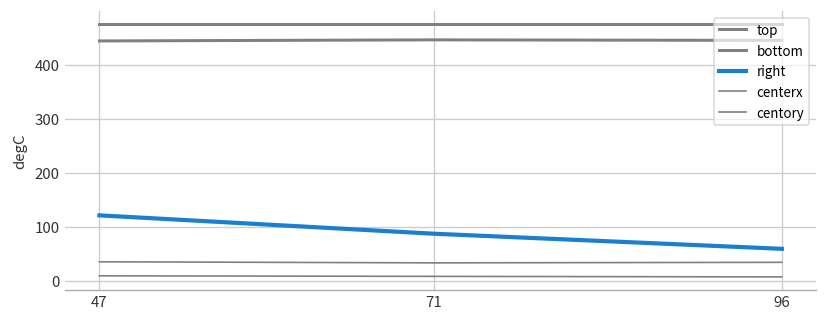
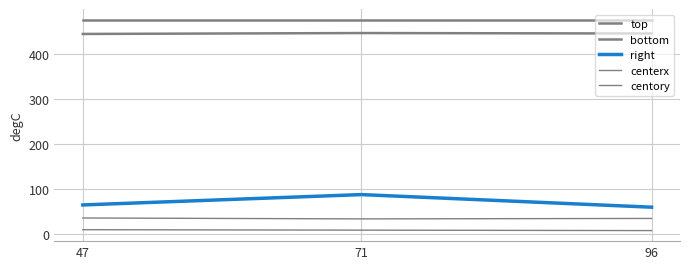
right, 47: 120 -> 60
